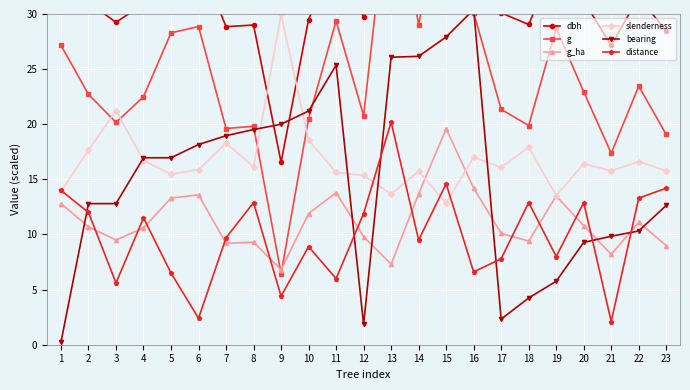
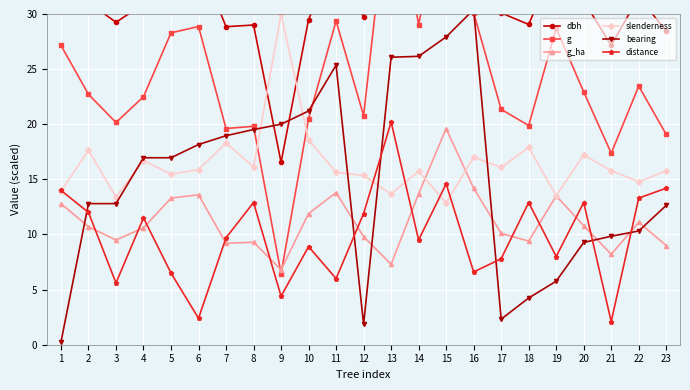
slenderness, 3: 21.2 -> 13.4
slenderness, 20: 16.4 -> 17.2
slenderness, 22: 16.6 -> 14.8
